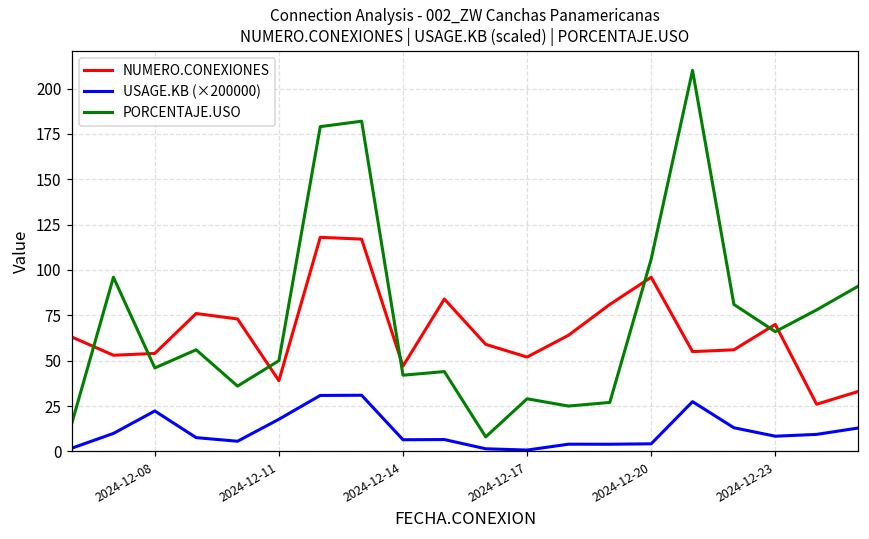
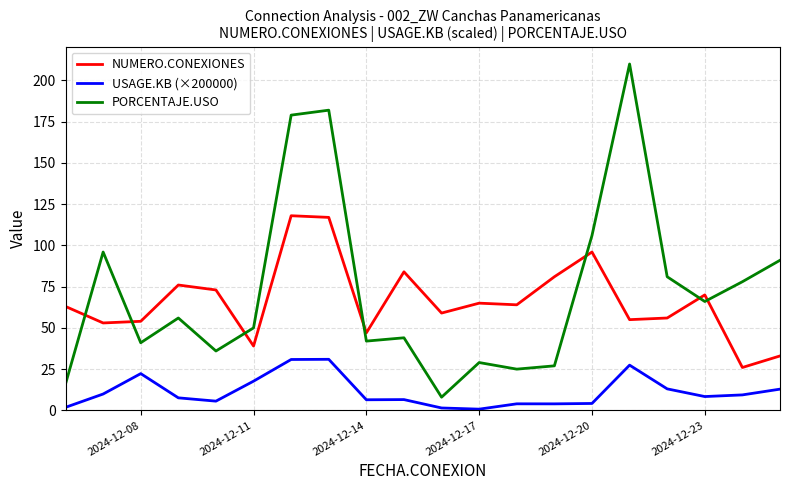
PORCENTAJE.USO, 2024-12-08: 46 -> 41
NUMERO.CONEXIONES, 2024-12-17: 52 -> 65
